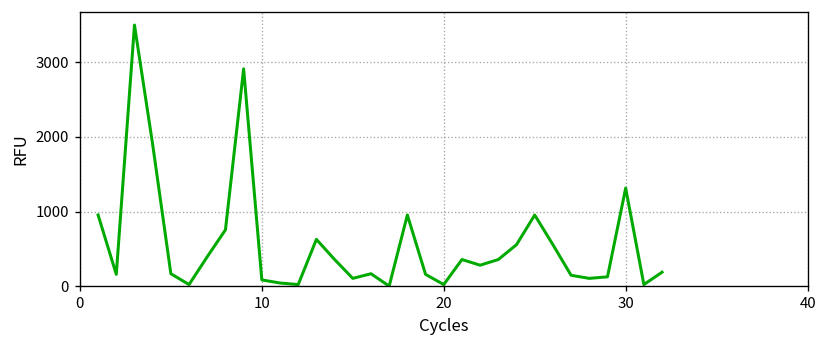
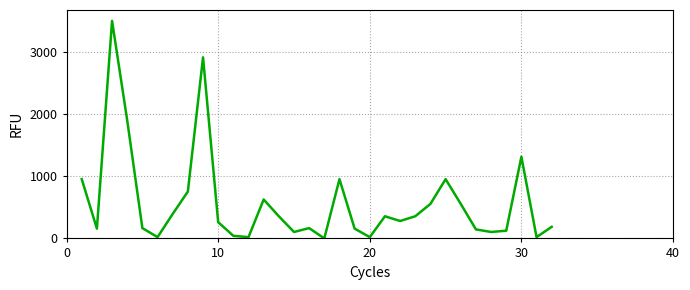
10: 100 -> 300
